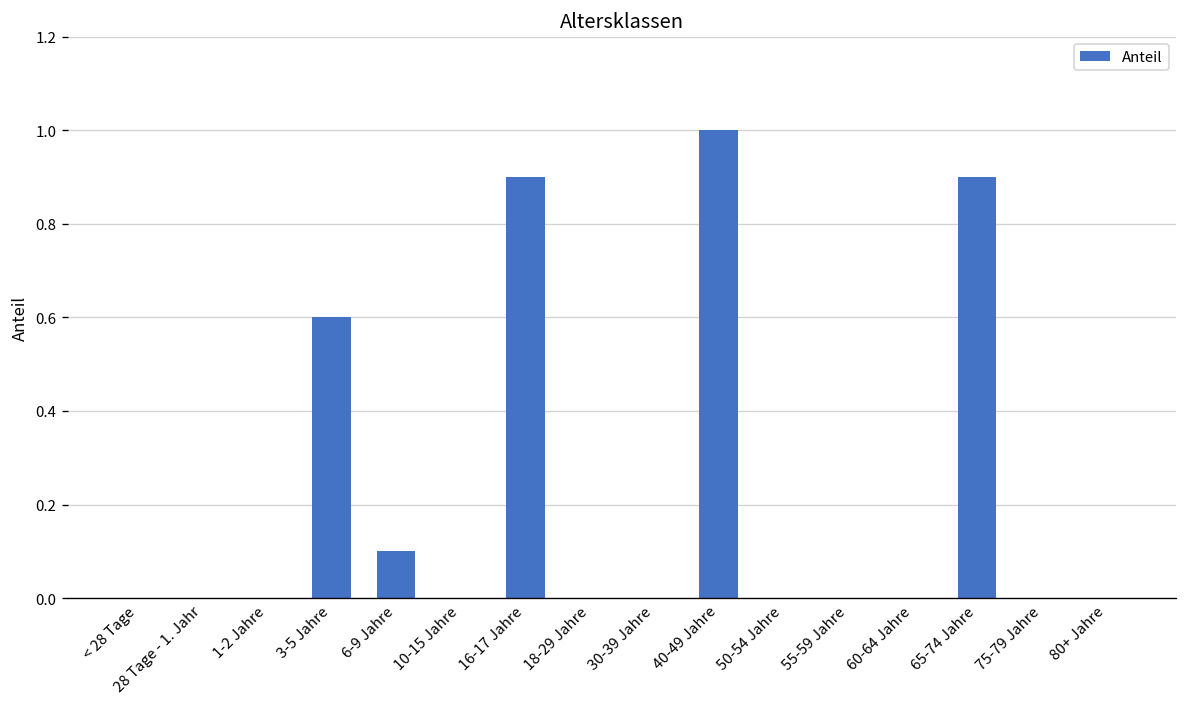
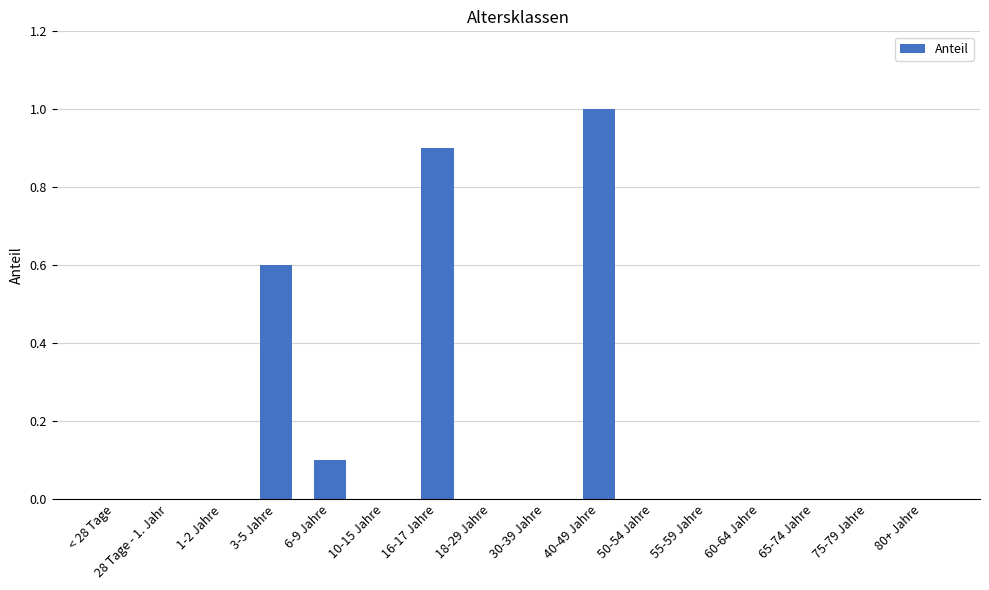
65-74 Jahre: 0.9 -> 0.0
